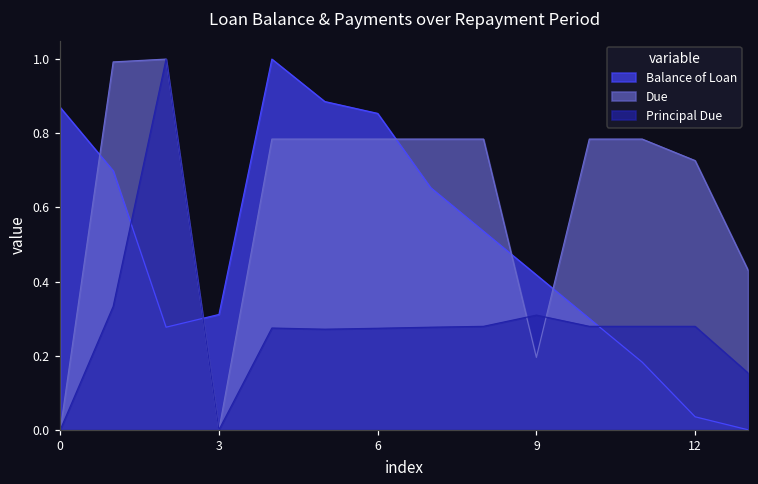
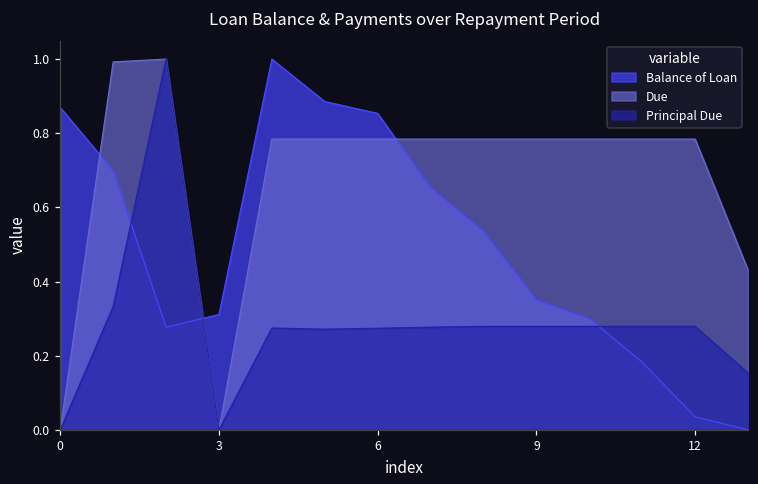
Balance of Loan, 9: 0.42 -> 0.35
Due, 9: 0.20 -> 0.78
Principal Due, 9: 0.31 -> 0.28
Due, 12: 0.73 -> 0.78
